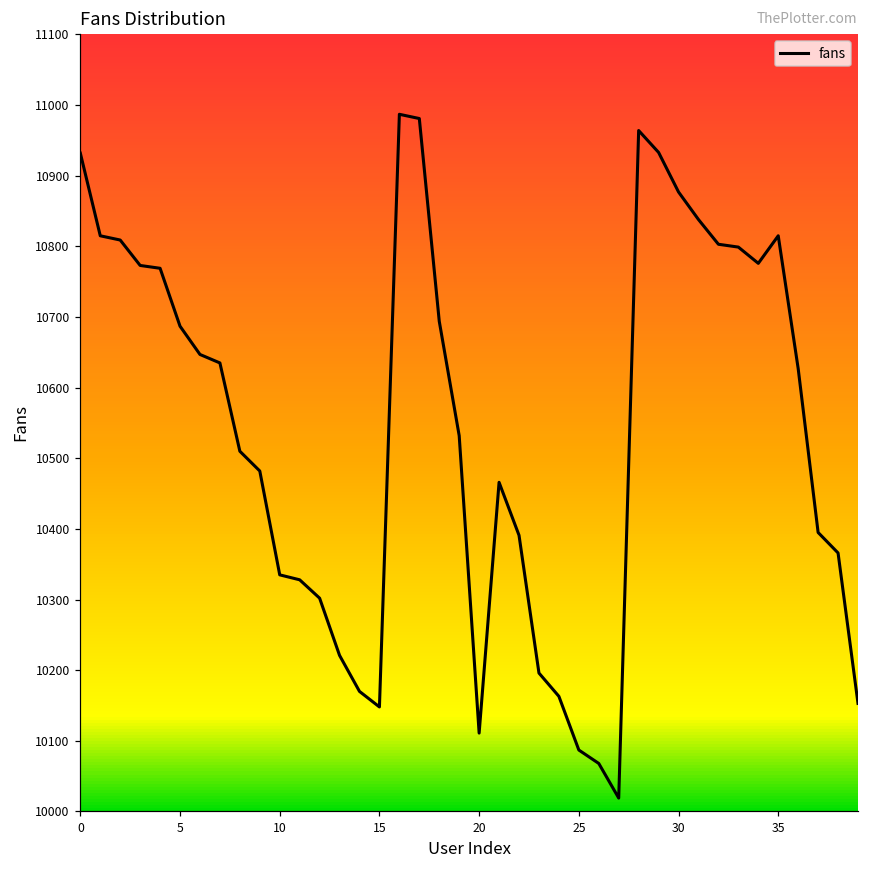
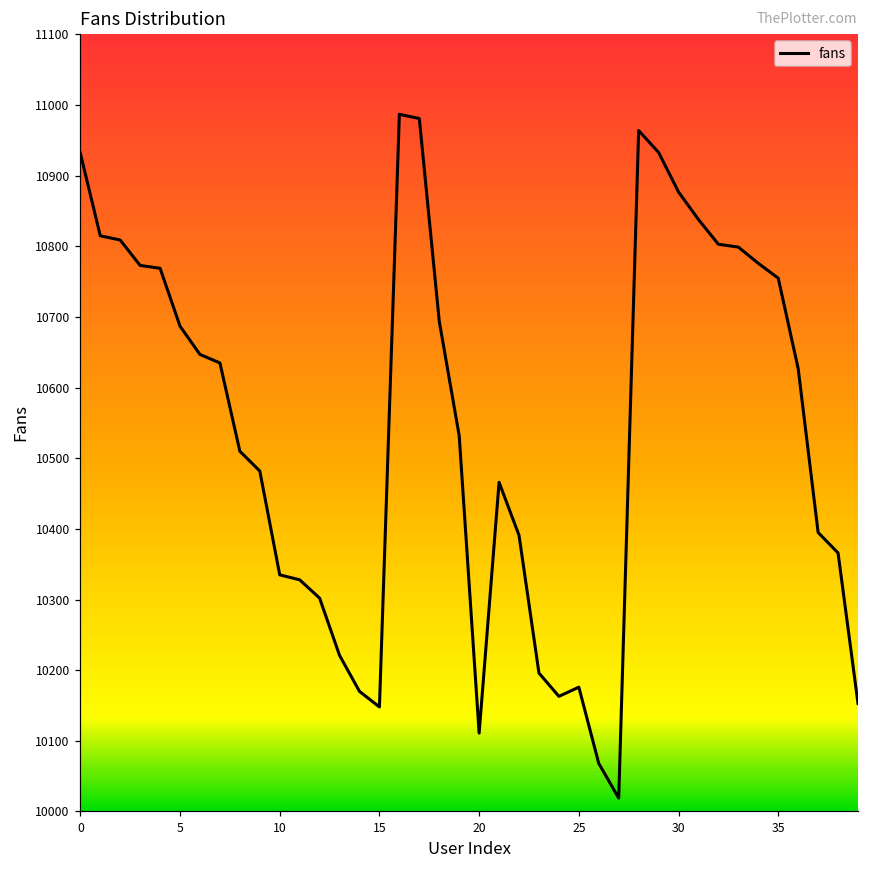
25: 10090 -> 10180
35: 10820 -> 10760
